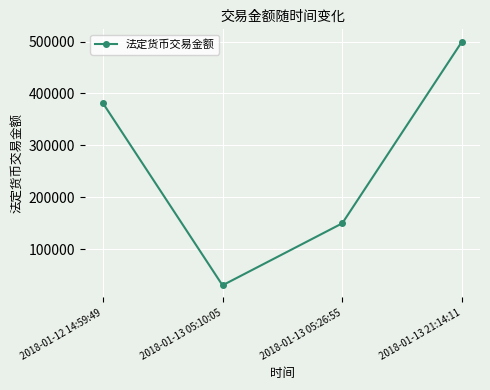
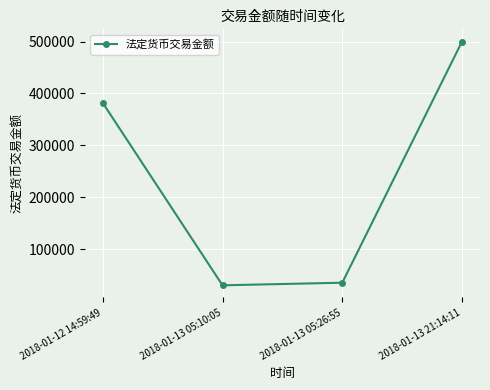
2018-01-13 05:26:55: 150000 -> 40000
